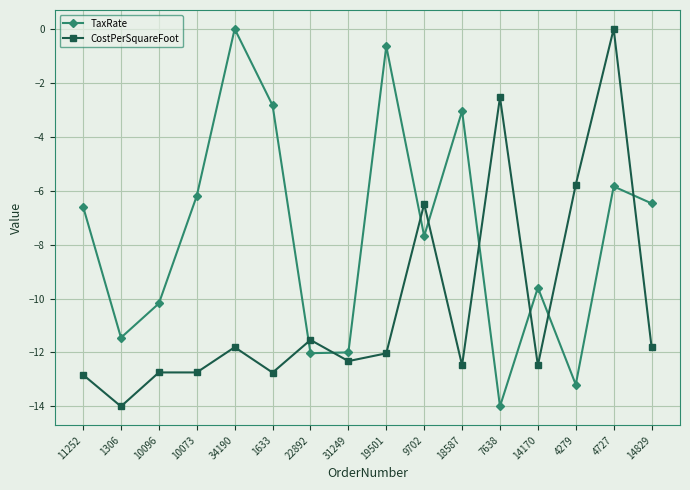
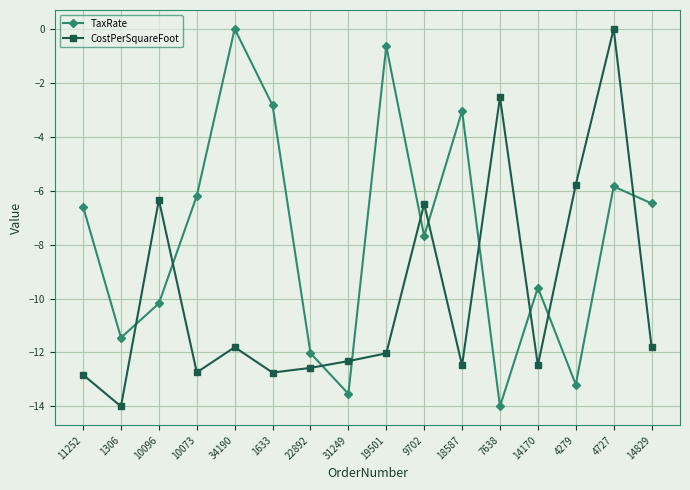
CostPerSquareFoot, 10096: -12.7 -> -6.3
CostPerSquareFoot, 22892: -11.5 -> -12.6
TaxRate, 31249: -12.0 -> -13.5
